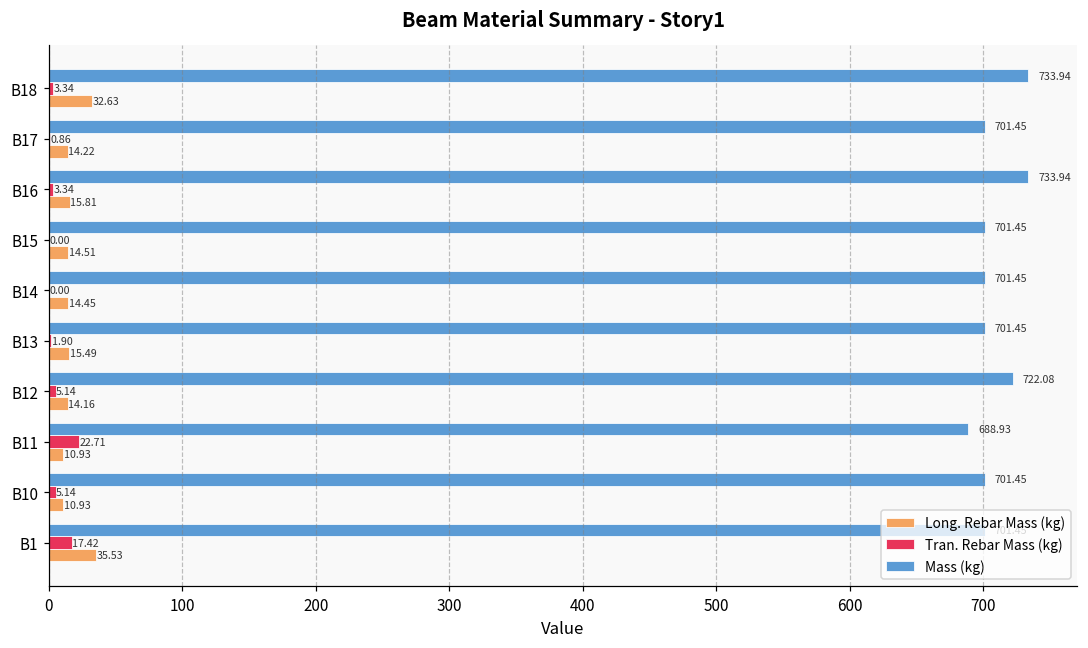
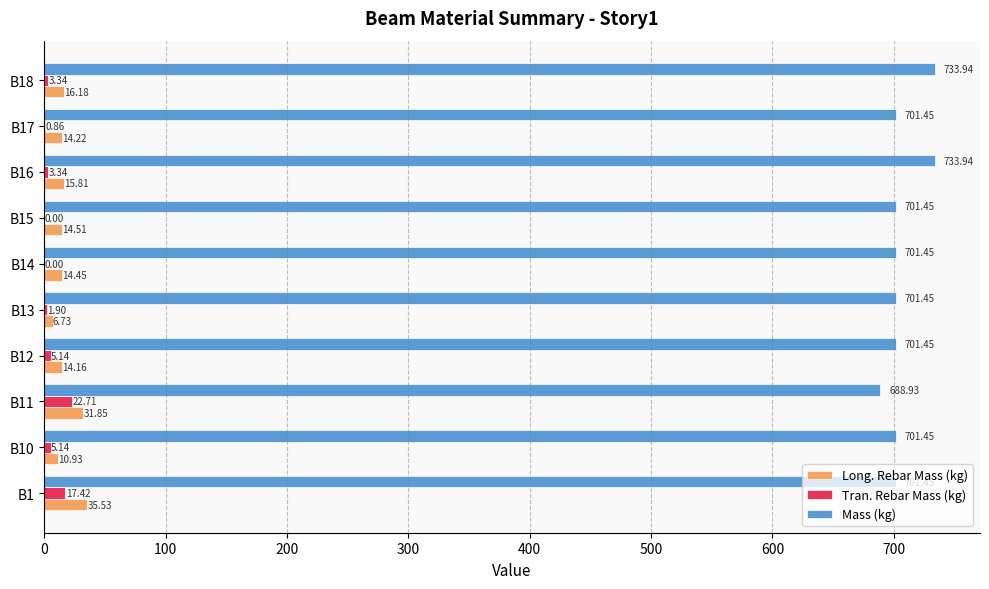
Long. Rebar Mass (kg), B18: 32.63 -> 16.18
Long. Rebar Mass (kg), B13: 15.49 -> 6.73
Mass (kg), B12: 722.08 -> 701.45
Long. Rebar Mass (kg), B11: 10.93 -> 31.85
